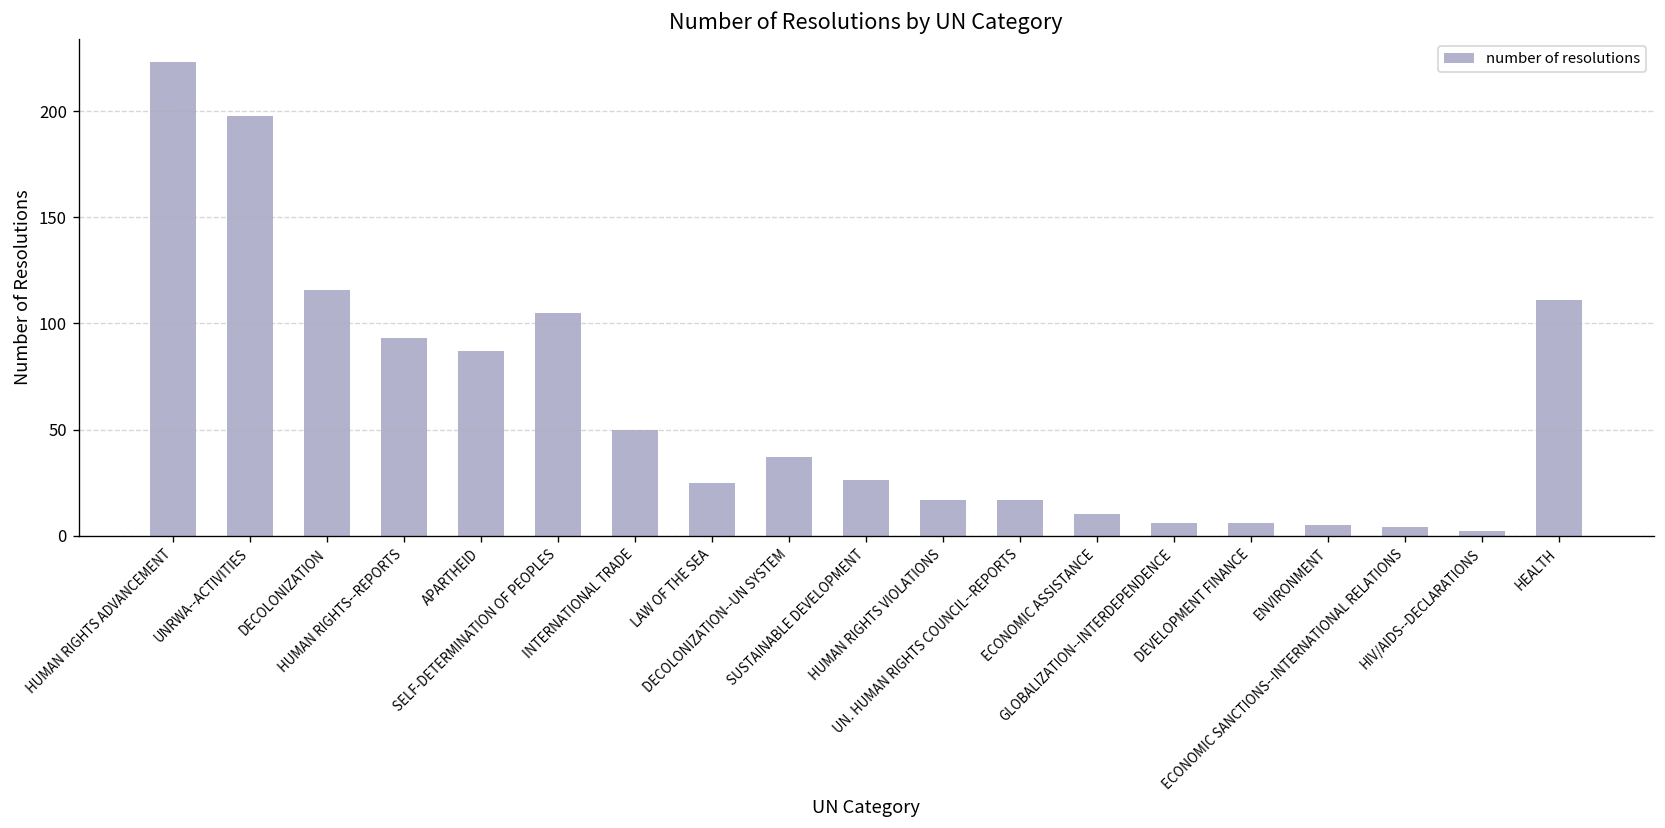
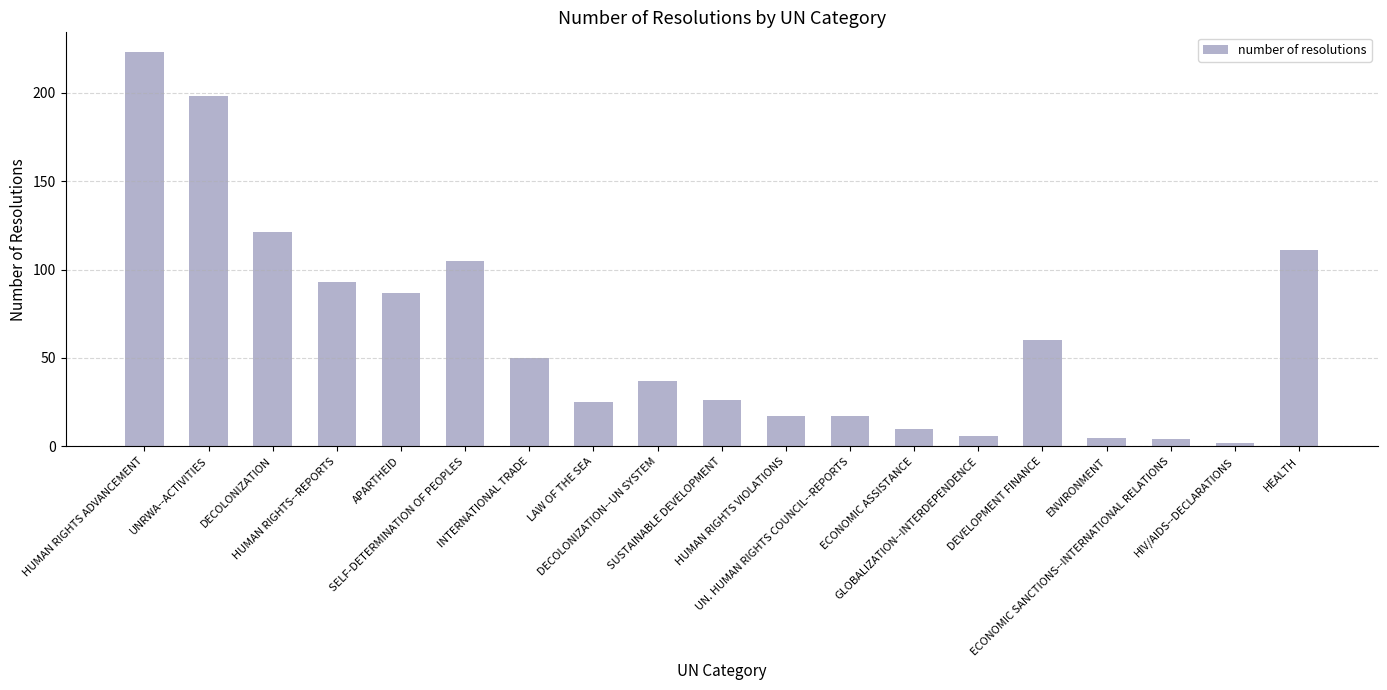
DECOLONIZATION: 116 -> 121
DEVELOPMENT FINANCE: 6 -> 60
